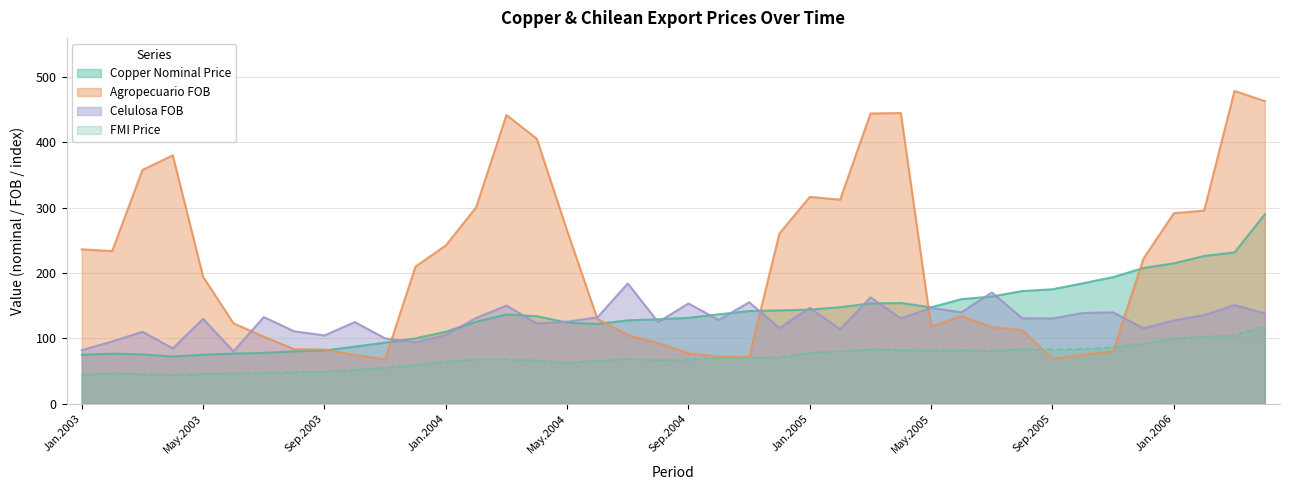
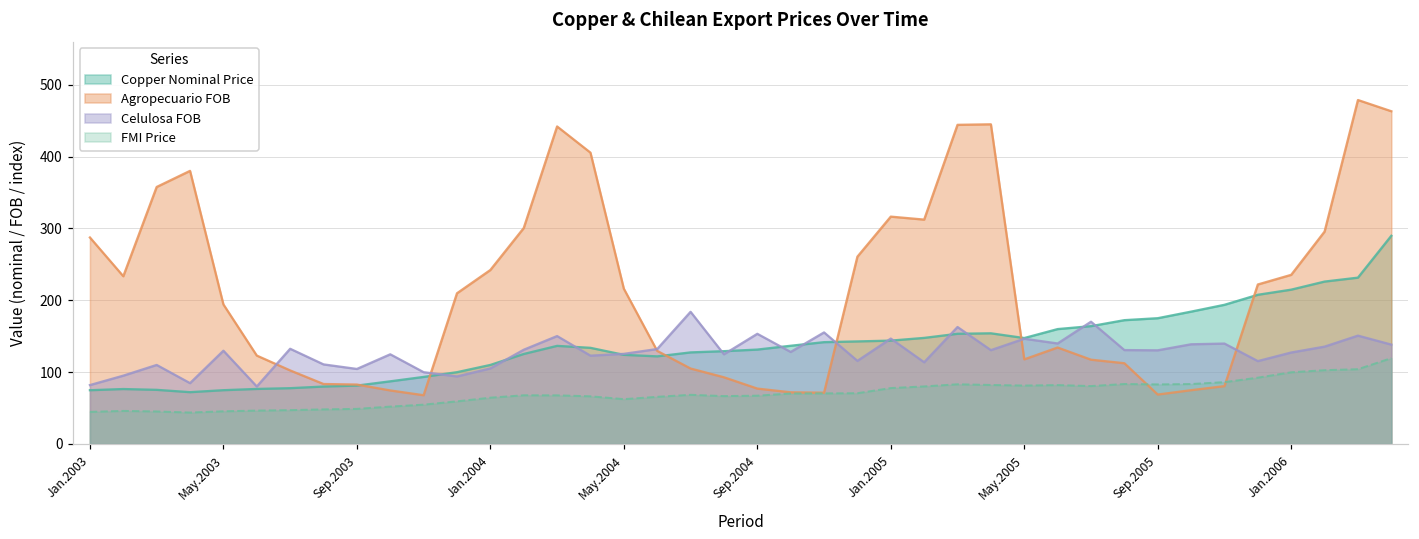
Agropecuario FOB, Jan.2003: 240 -> 290
Agropecuario FOB, May.2004: 260 -> 220
Agropecuario FOB, Jan.2006: 290 -> 240
